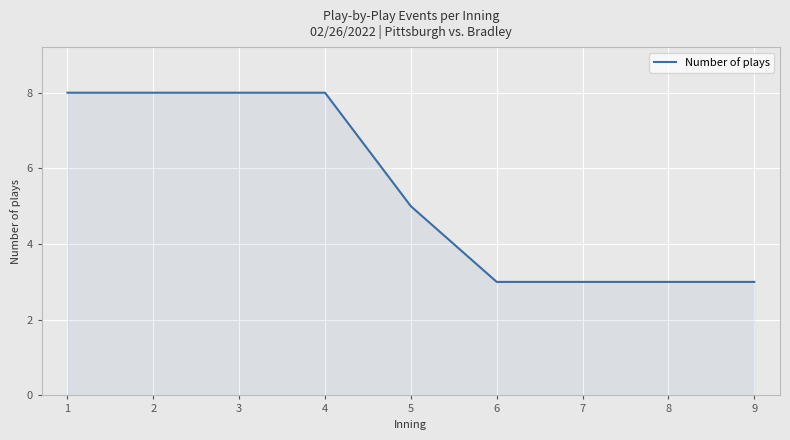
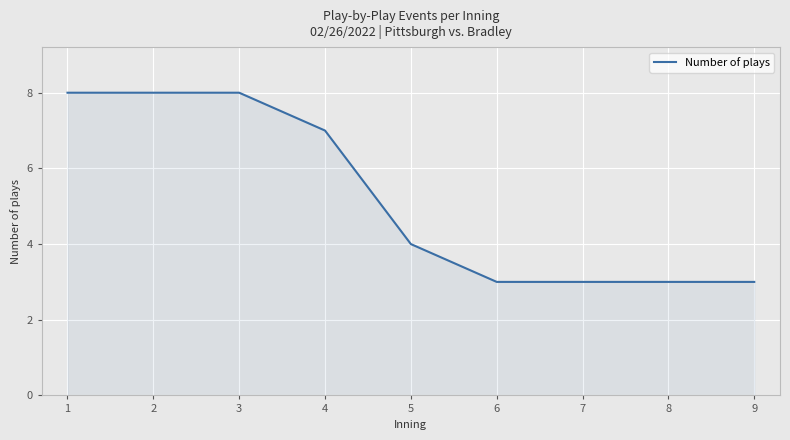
4: 8 -> 7
5: 5 -> 4
